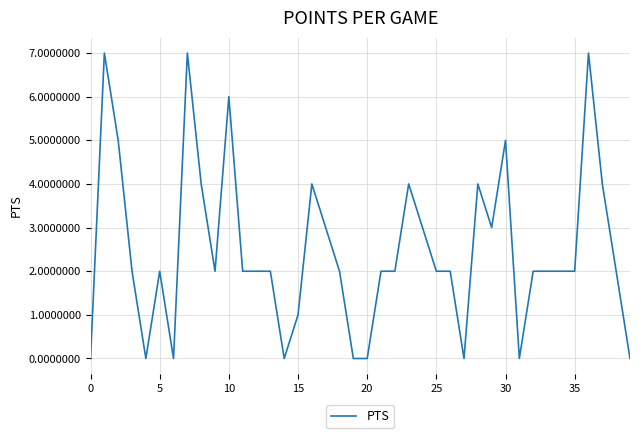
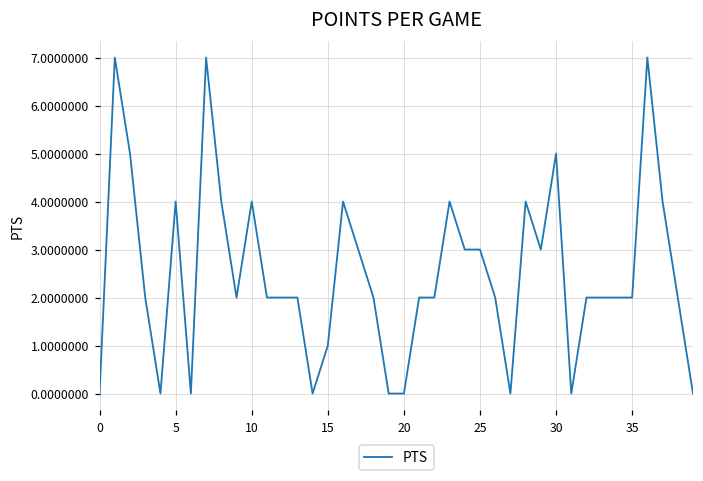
5: 2 -> 4
10: 6 -> 4
25: 2 -> 3
